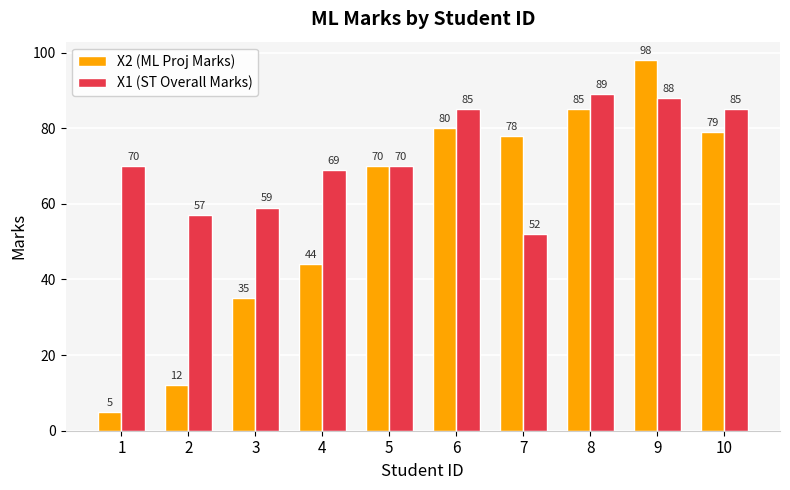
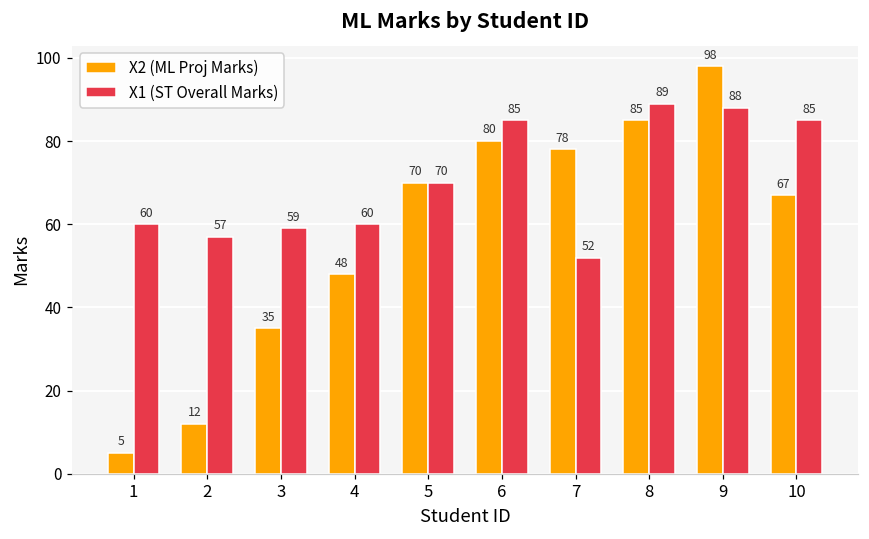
X1 (ST Overall Marks), 1: 70 -> 60
X2 (ML Proj Marks), 4: 44 -> 48
X1 (ST Overall Marks), 4: 69 -> 60
X2 (ML Proj Marks), 10: 79 -> 67
